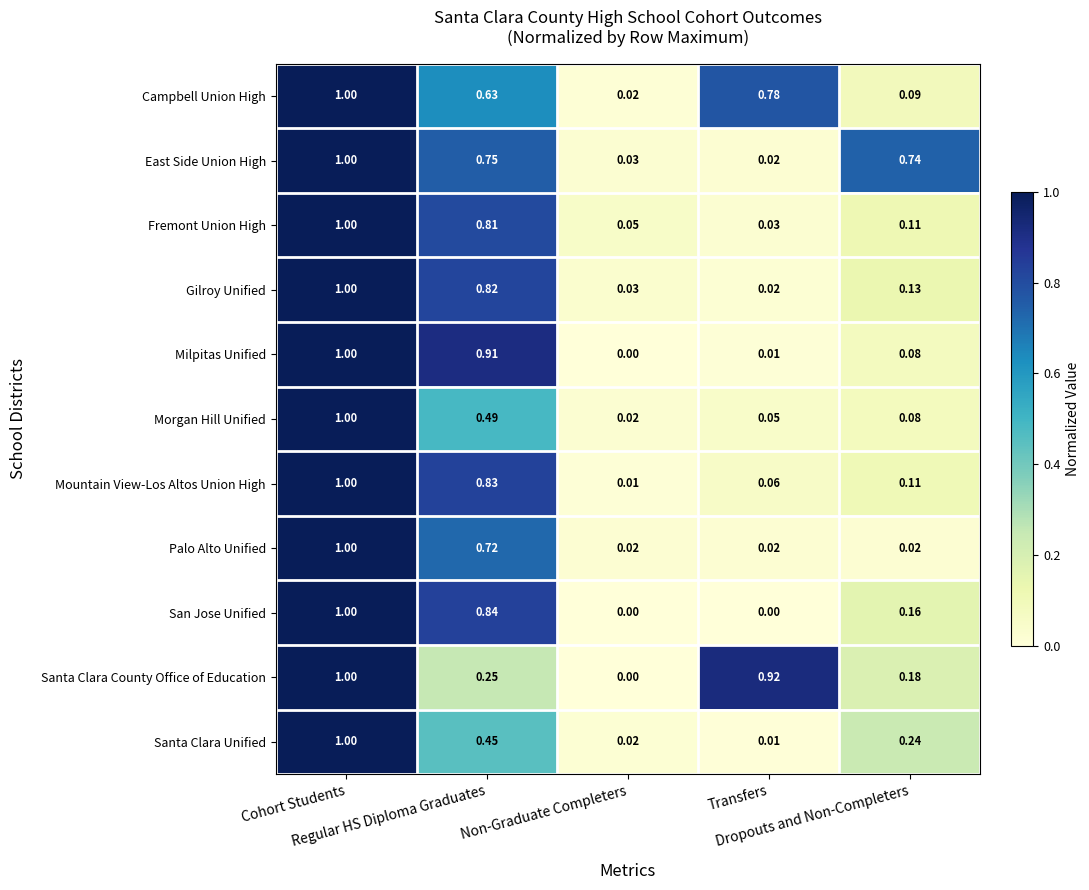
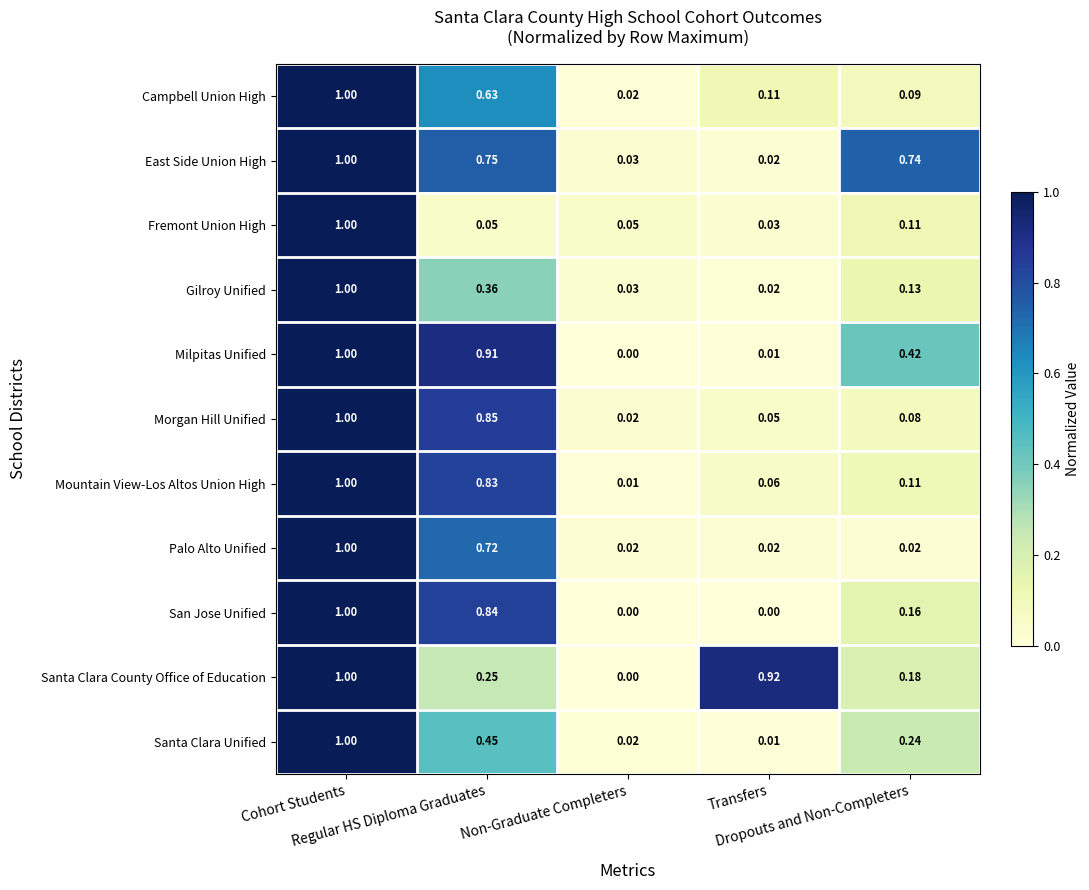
Campbell Union High, Transfers: 0.78 -> 0.11
Fremont Union High, Regular HS Diploma Graduates: 0.81 -> 0.05
Gilroy Unified, Regular HS Diploma Graduates: 0.82 -> 0.36
Milpitas Unified, Dropouts and Non-Completers: 0.08 -> 0.42
Morgan Hill Unified, Regular HS Diploma Graduates: 0.49 -> 0.85
